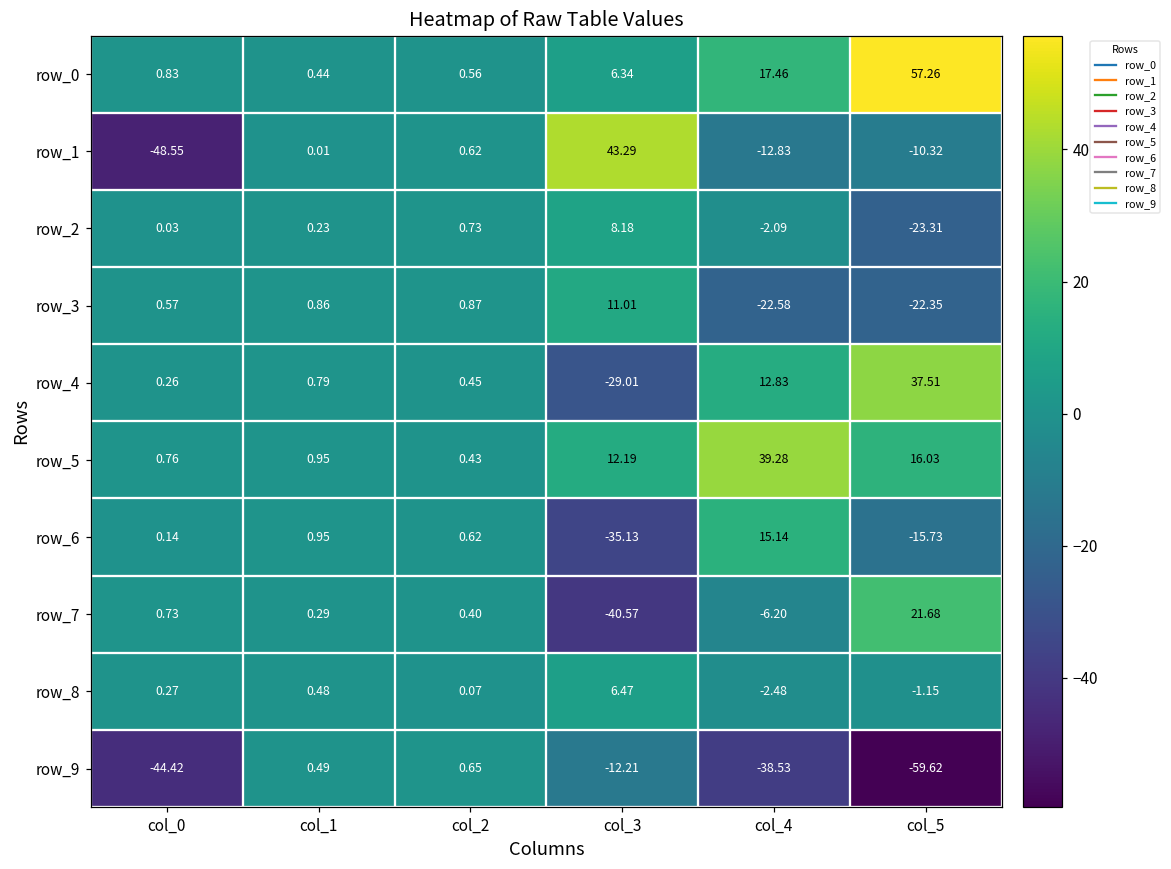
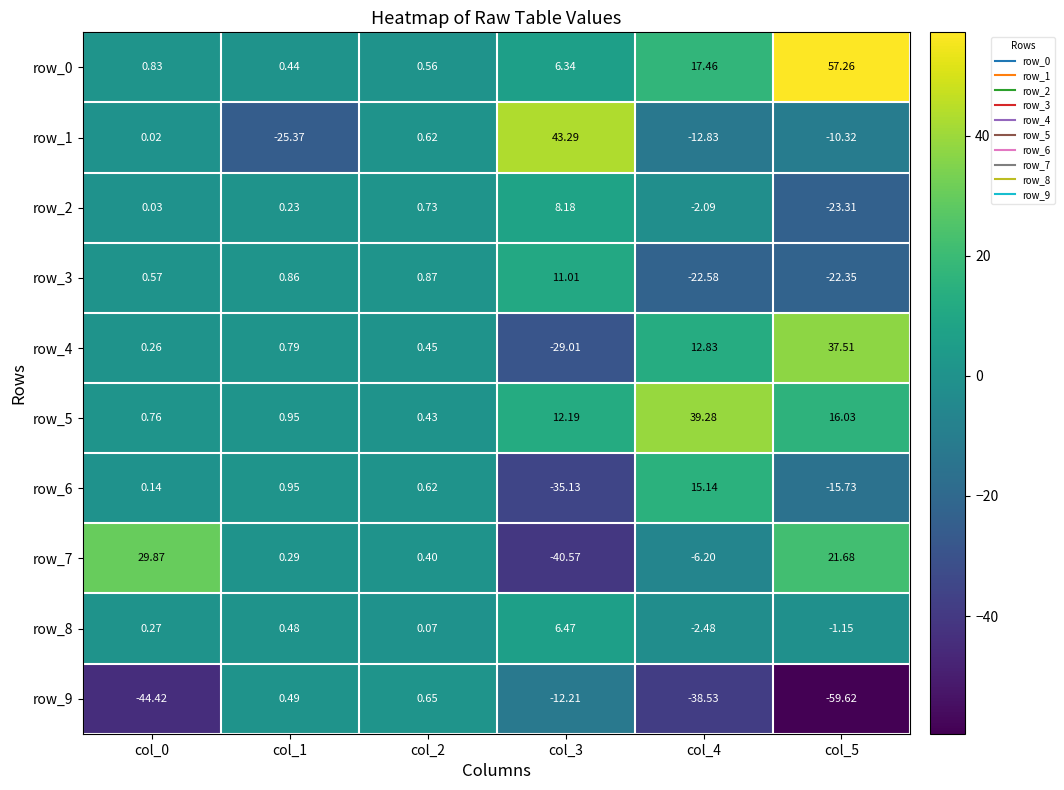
row_1, col_0: -48.55 -> 0.02
row_1, col_1: 0.01 -> -25.37
row_7, col_0: 0.73 -> 29.87
